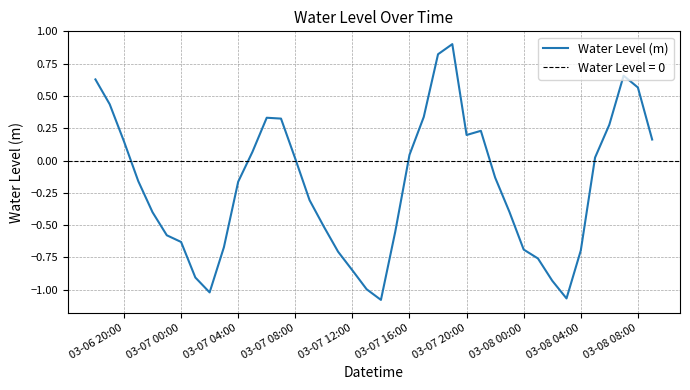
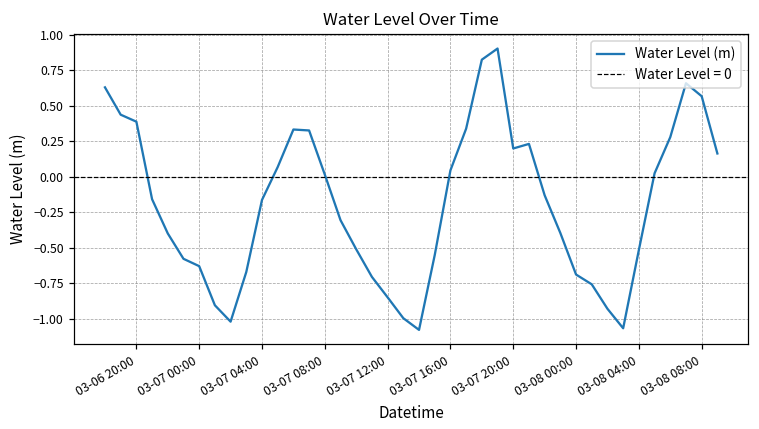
03-06 20:00: 0.15 -> 0.39
03-08 04:00: -0.70 -> -0.52
